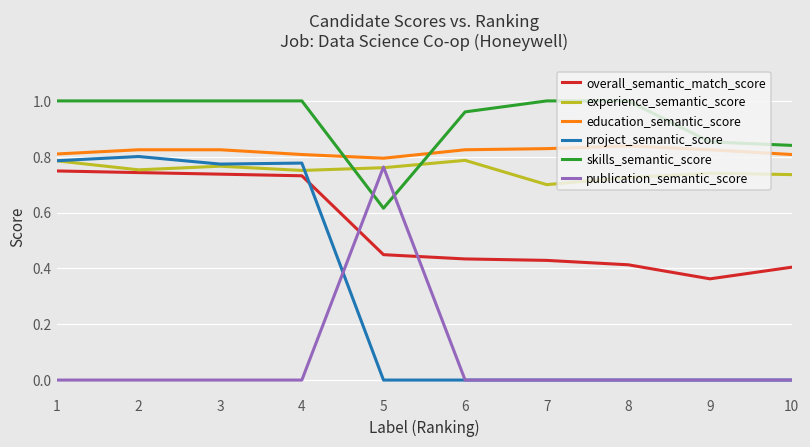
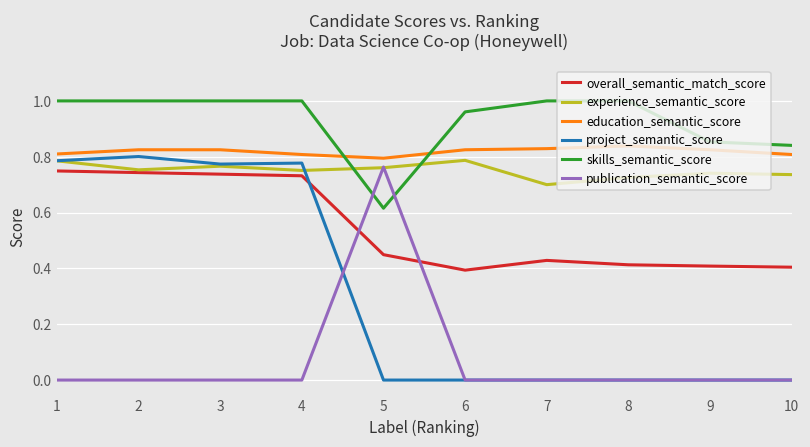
overall_semantic_match_score, 6: 0.43 -> 0.39
overall_semantic_match_score, 9: 0.36 -> 0.41
